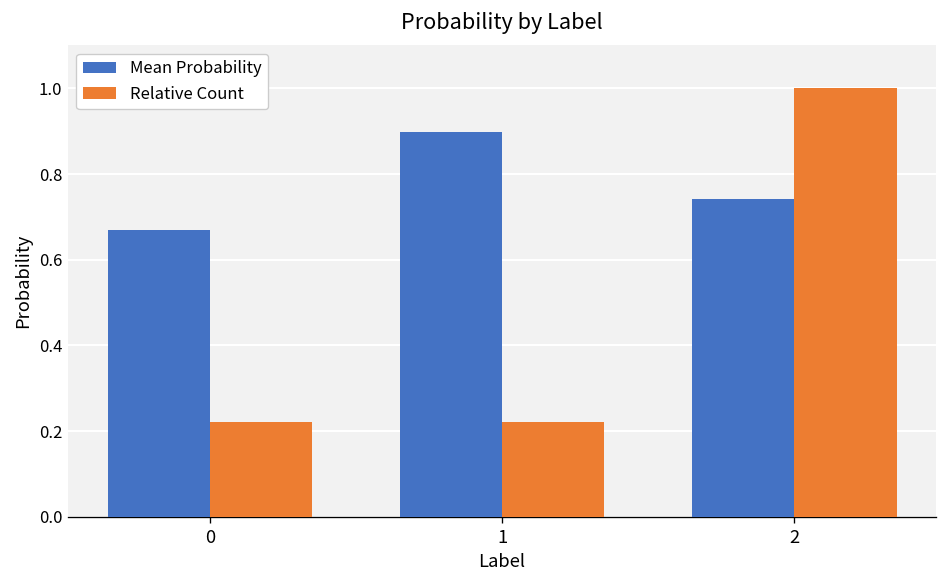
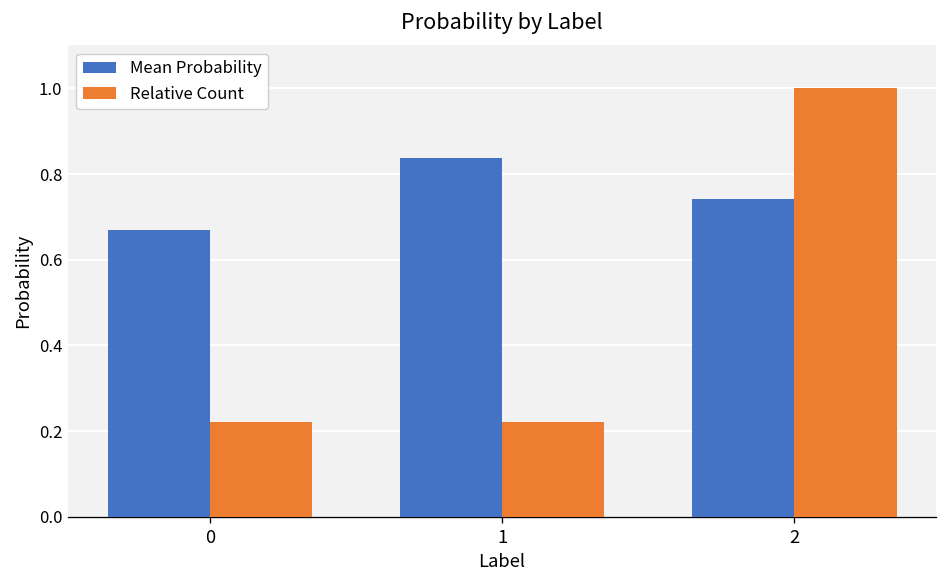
Mean Probability, 1: 0.90 -> 0.84
